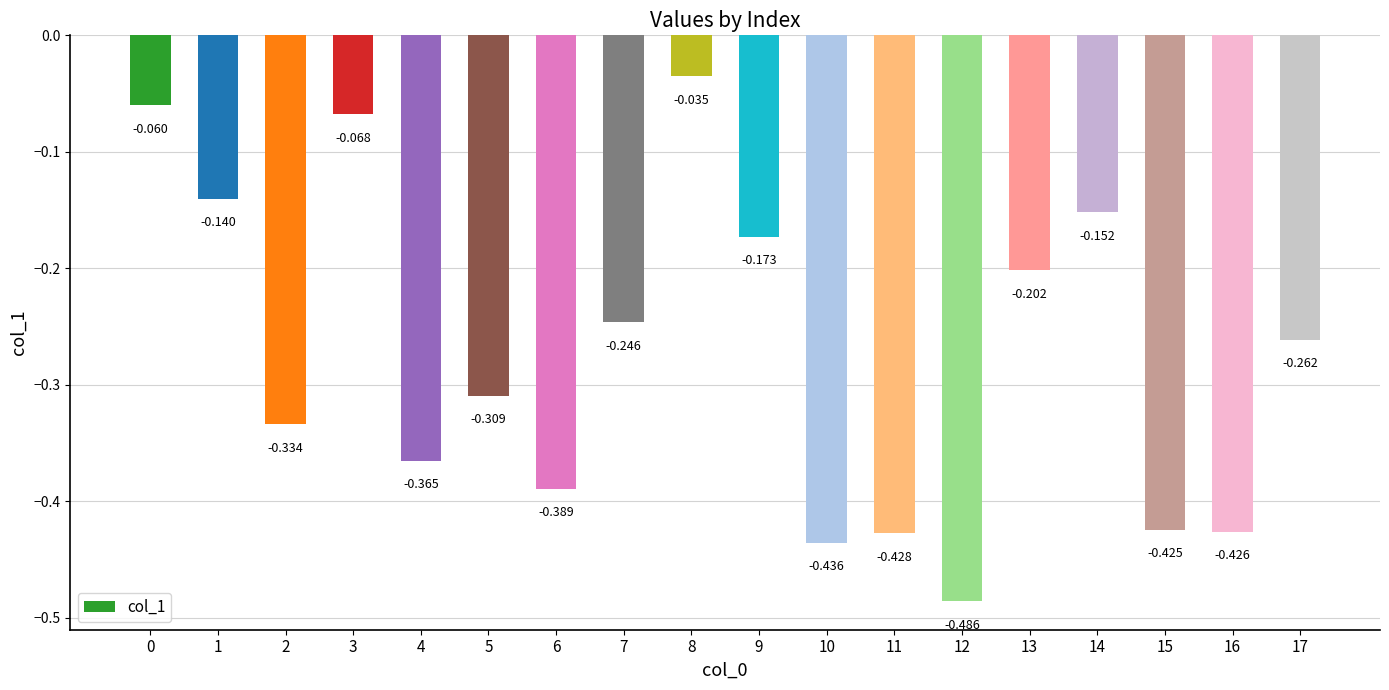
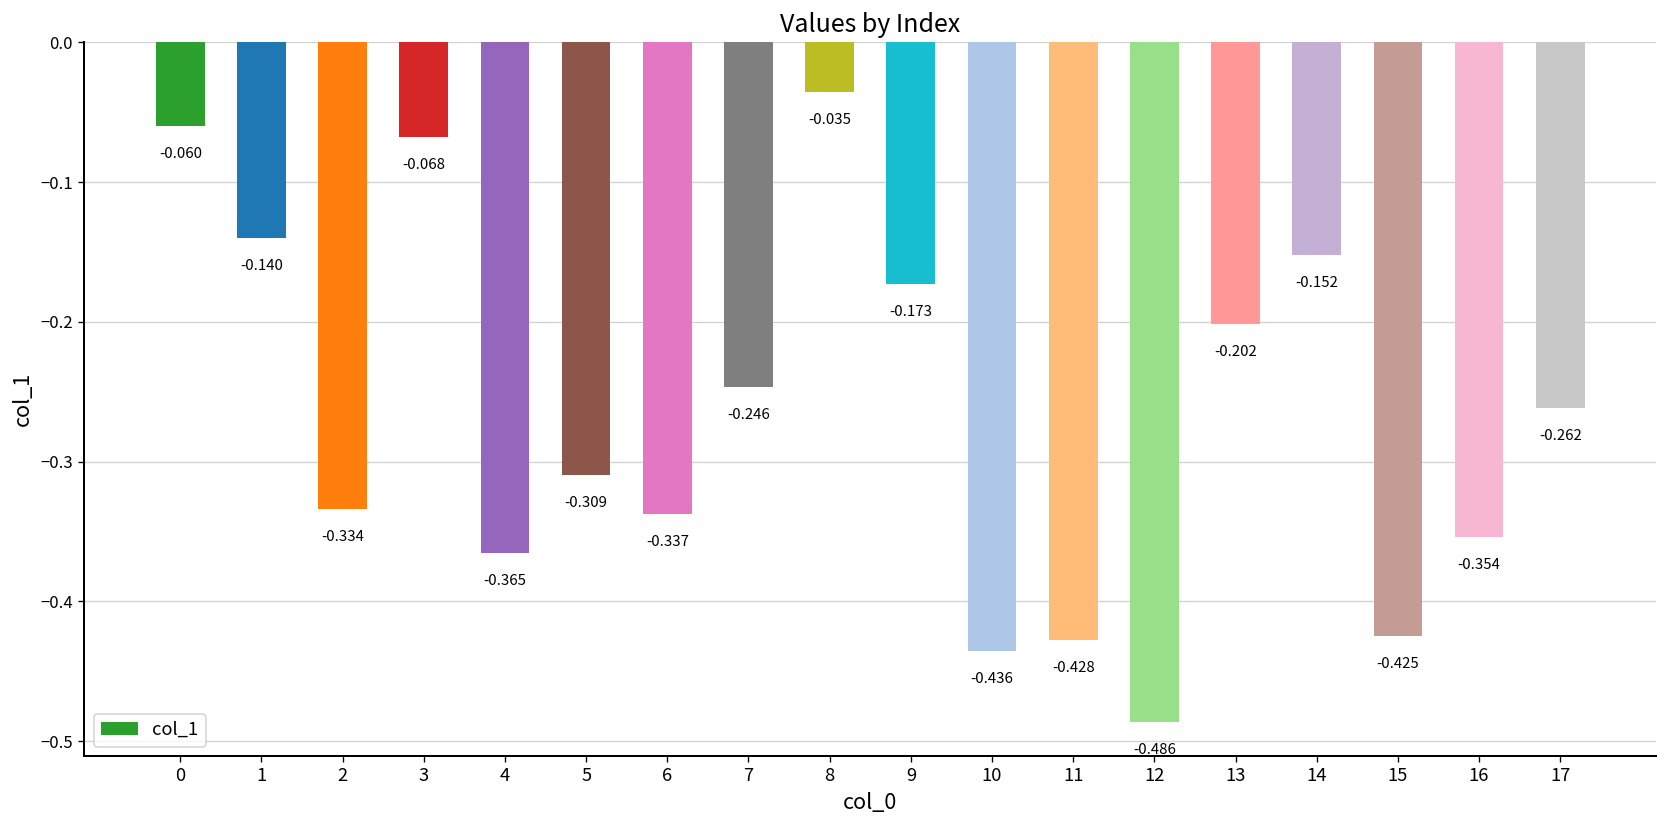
6: -0.389 -> -0.337
16: -0.426 -> -0.354
